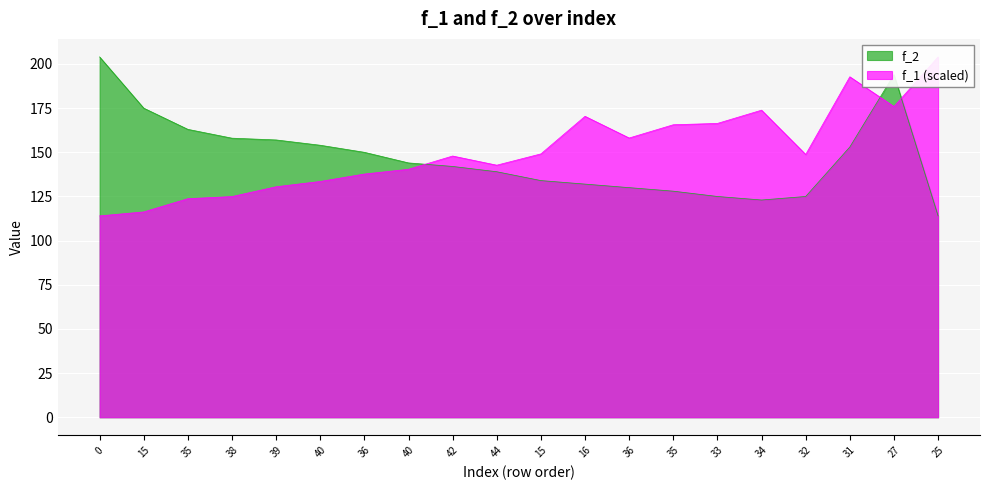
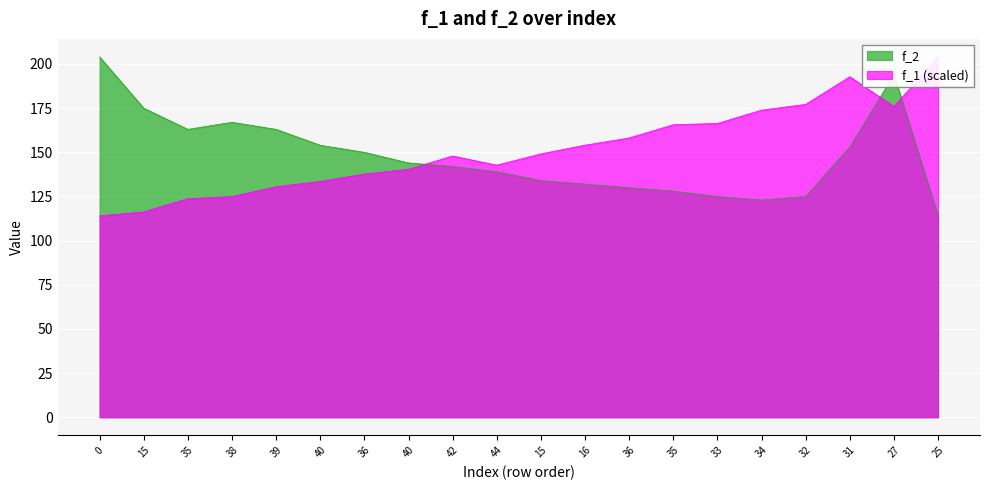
f_2, 38: 158 -> 167
f_2, 39: 157 -> 163
f_1 (scaled), 16: 170 -> 154
f_1 (scaled), 32: 149 -> 177
